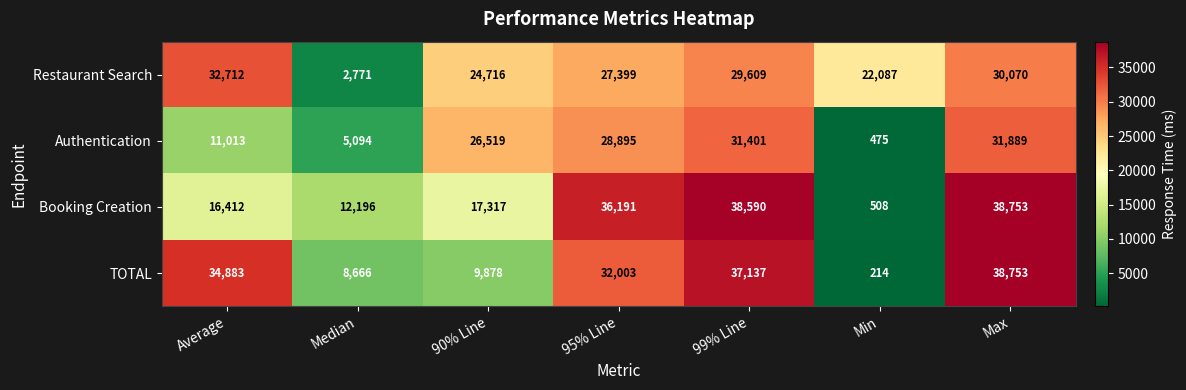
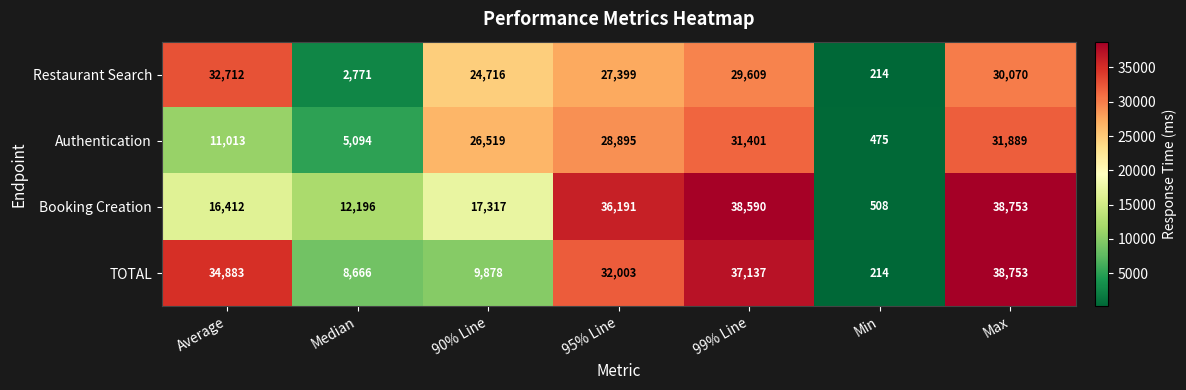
Restaurant Search, Min: 22,087 -> 214
